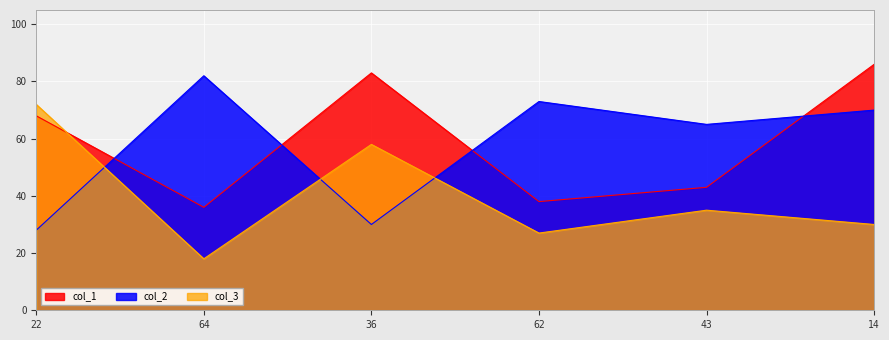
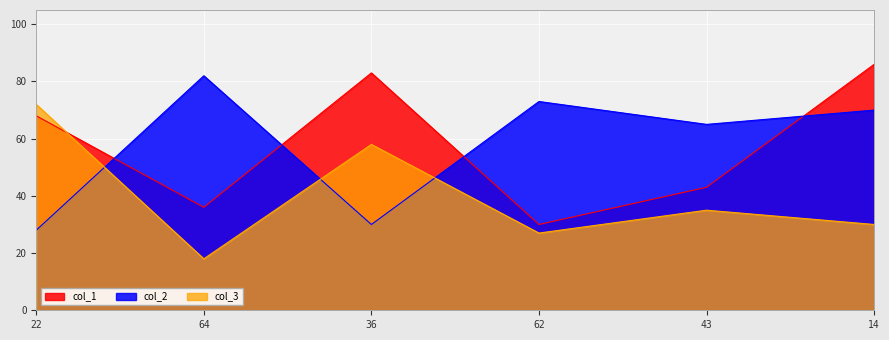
col_1, 62: 38 -> 30
